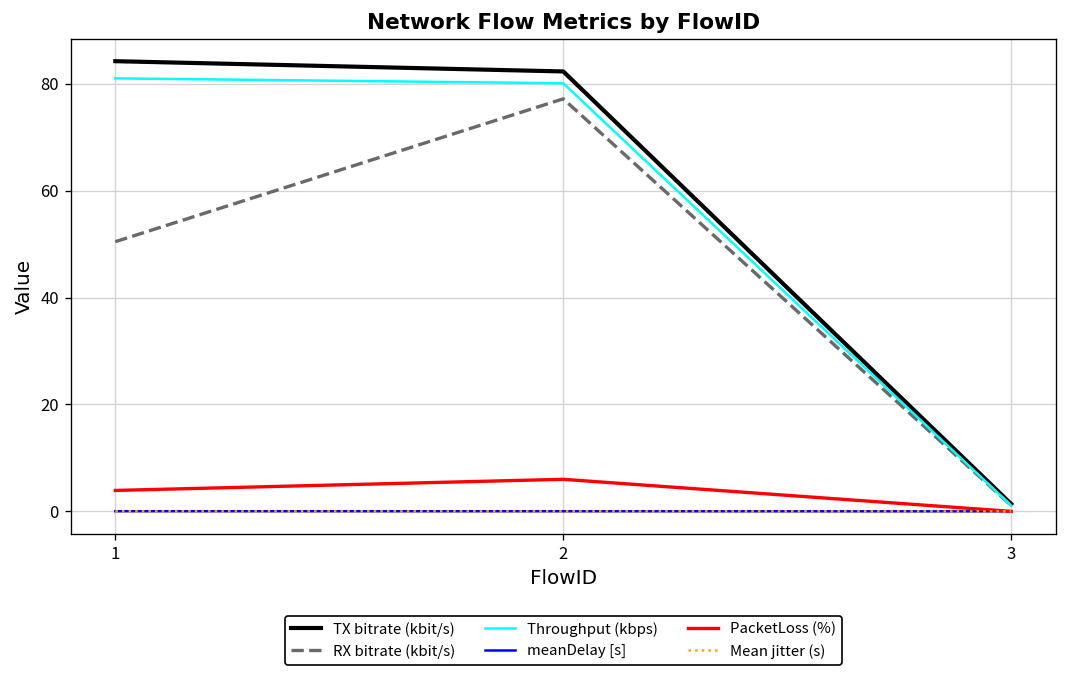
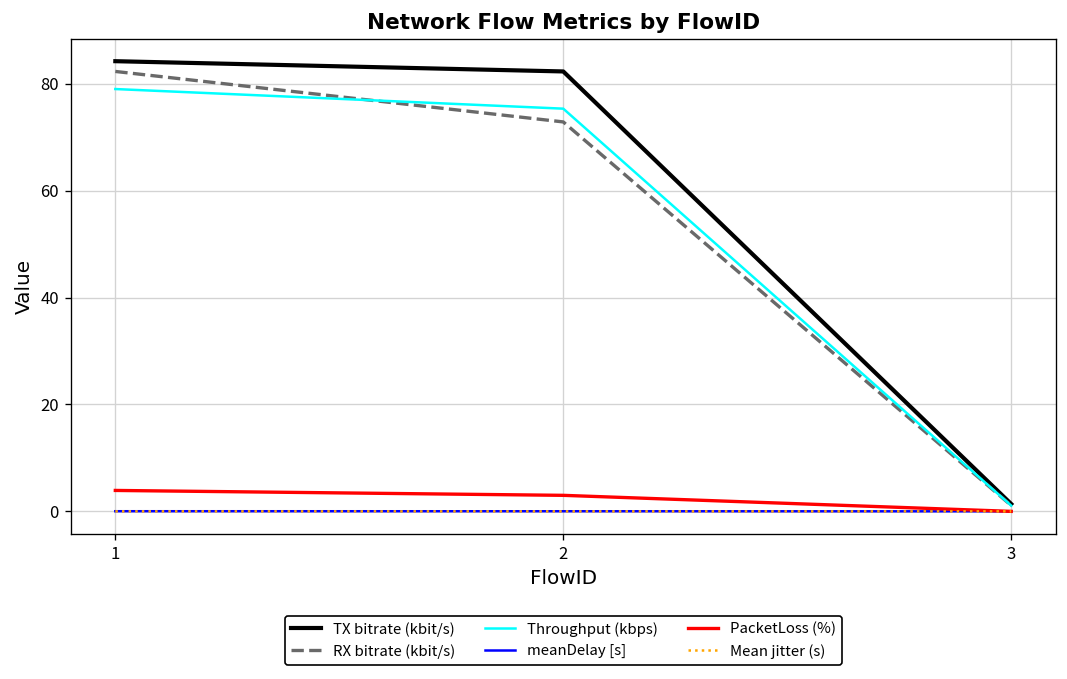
RX bitrate (kbit/s), 1: 50 -> 82
Throughput (kbps), 1: 81 -> 79
RX bitrate (kbit/s), 2: 77 -> 73
Throughput (kbps), 2: 80 -> 75
PacketLoss (%), 2: 6 -> 3
